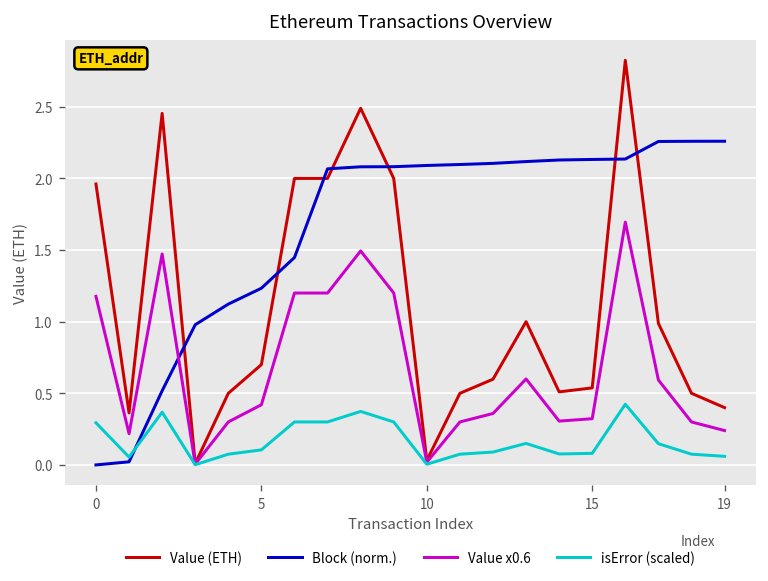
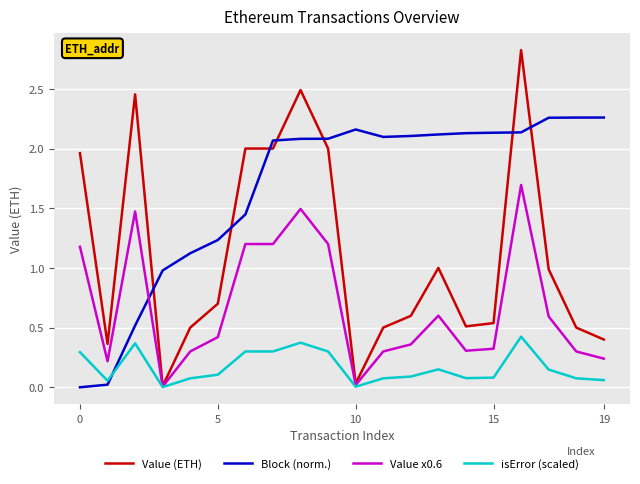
Block (norm.), 10: 2.09 -> 2.16
